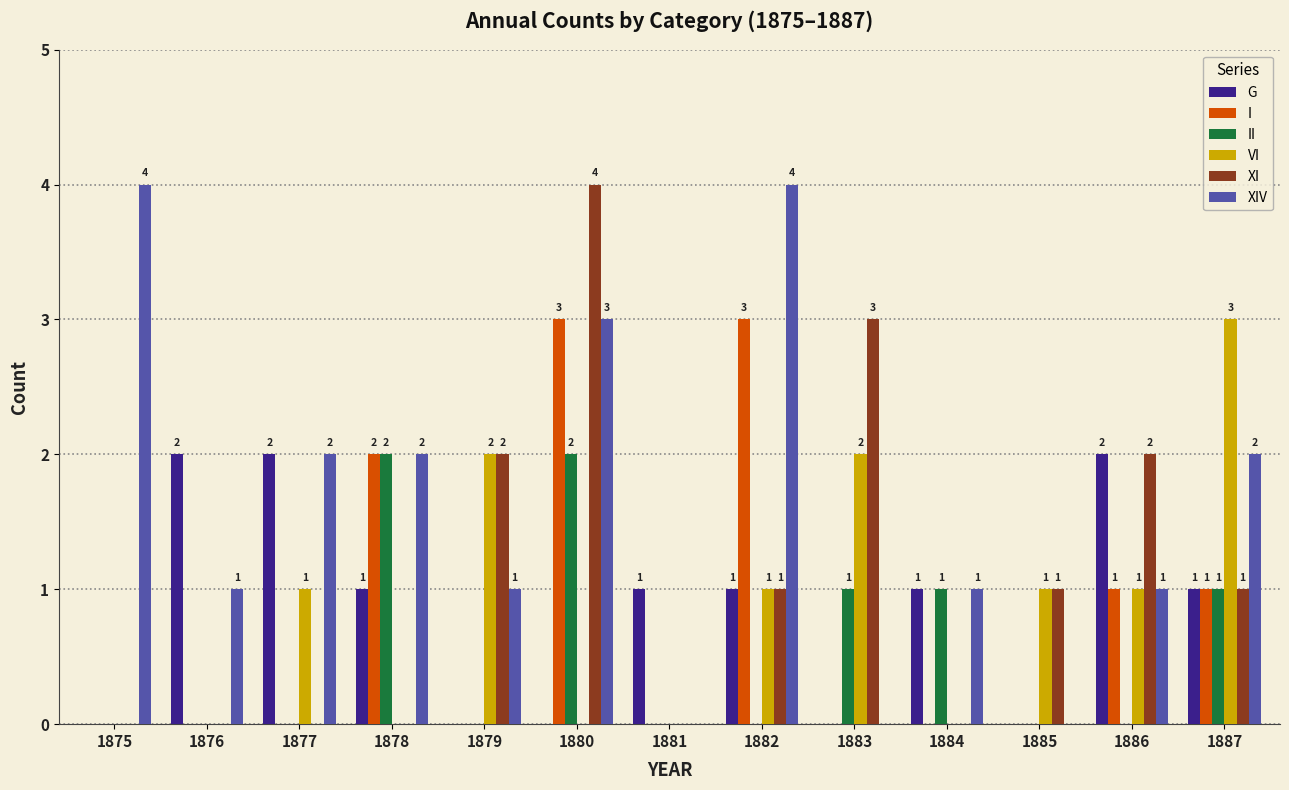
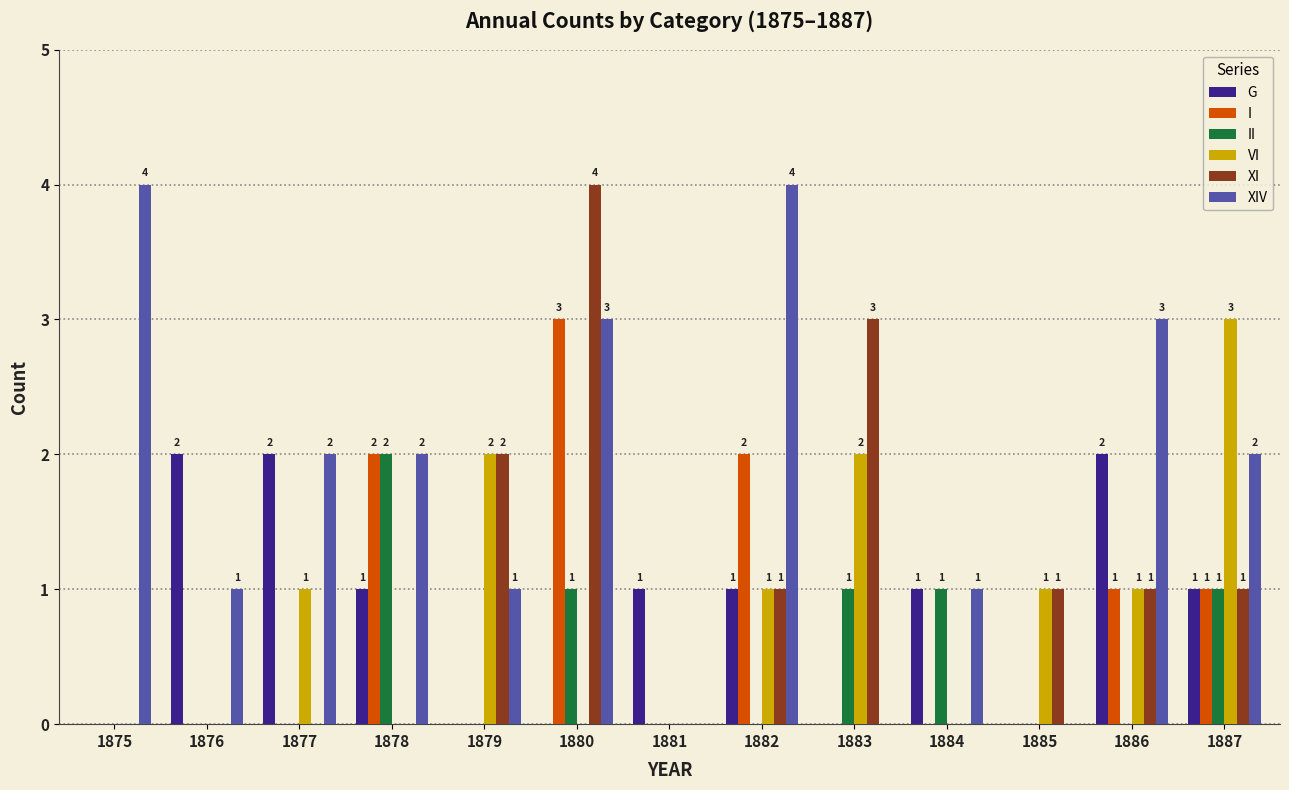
II, 1880: 2 -> 1
I, 1882: 3 -> 2
XI, 1886: 2 -> 1
XIV, 1886: 1 -> 3
